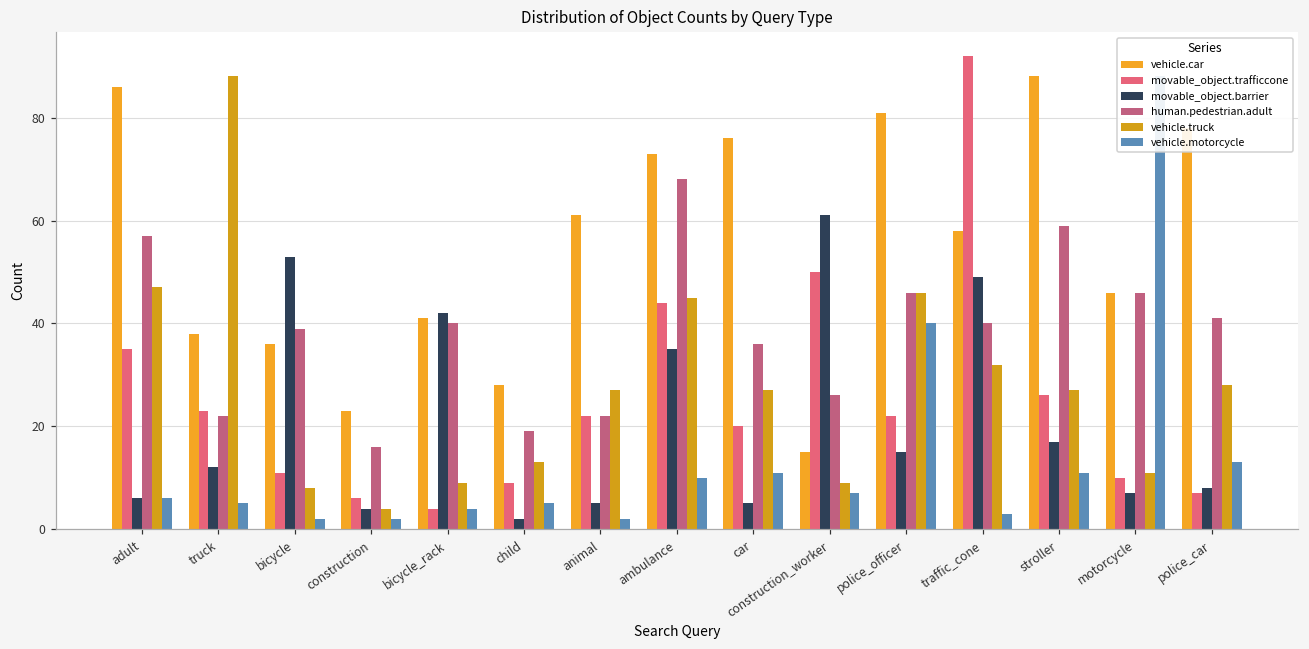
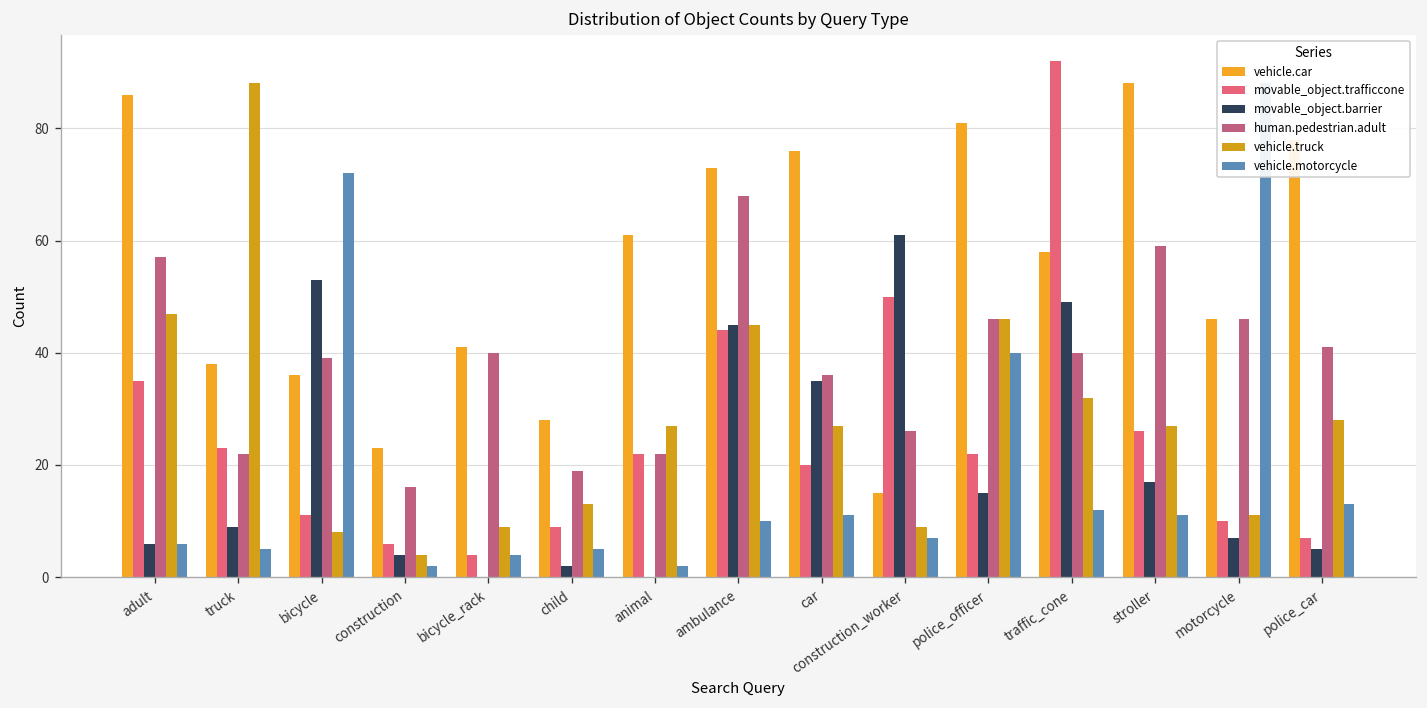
movable_object.barrier, truck: 12 -> 9
vehicle.motorcycle, bicycle: 2 -> 72
movable_object.barrier, bicycle_rack: 42 -> 0
movable_object.barrier, animal: 5 -> 0
movable_object.barrier, ambulance: 35 -> 45
movable_object.barrier, car: 5 -> 35
vehicle.motorcycle, traffic_cone: 3 -> 12
movable_object.barrier, police_car: 8 -> 5
